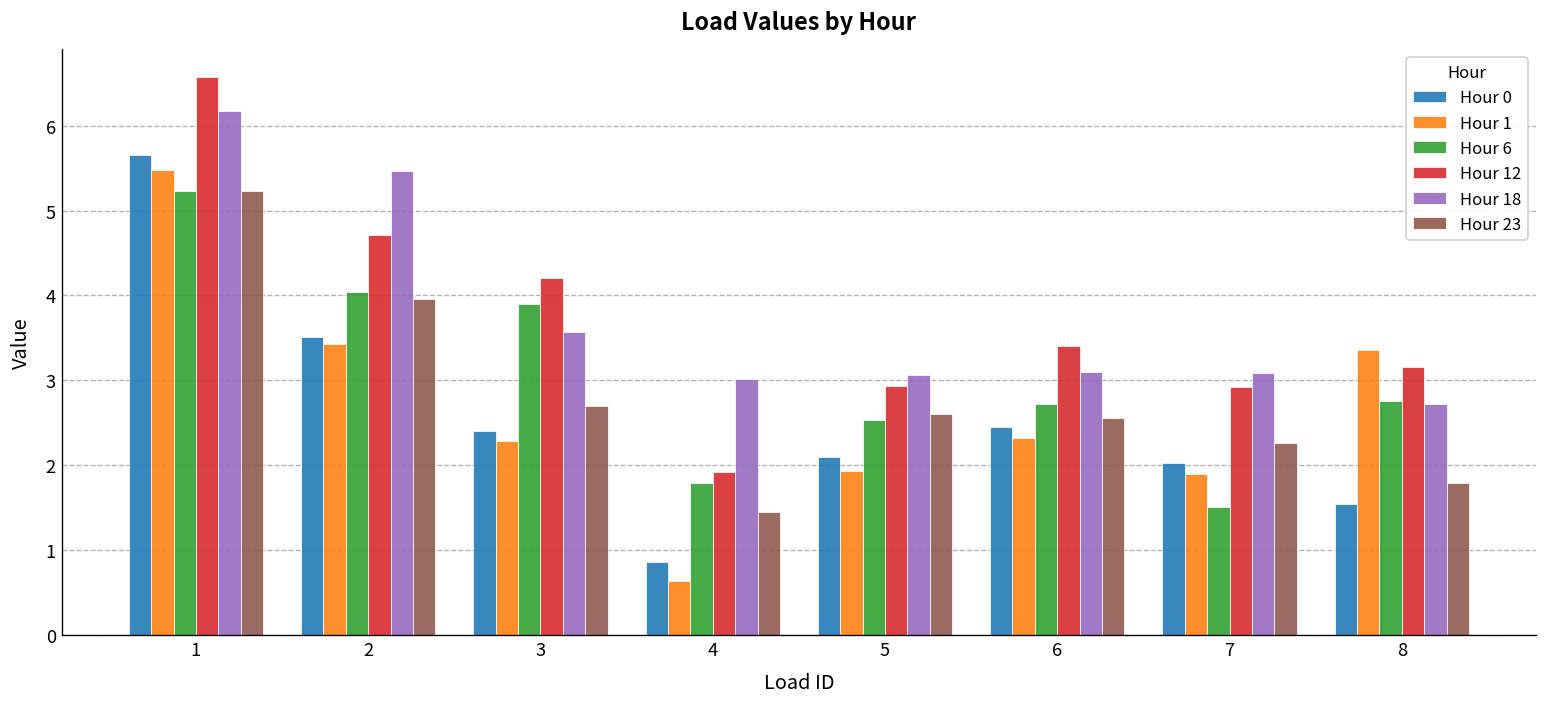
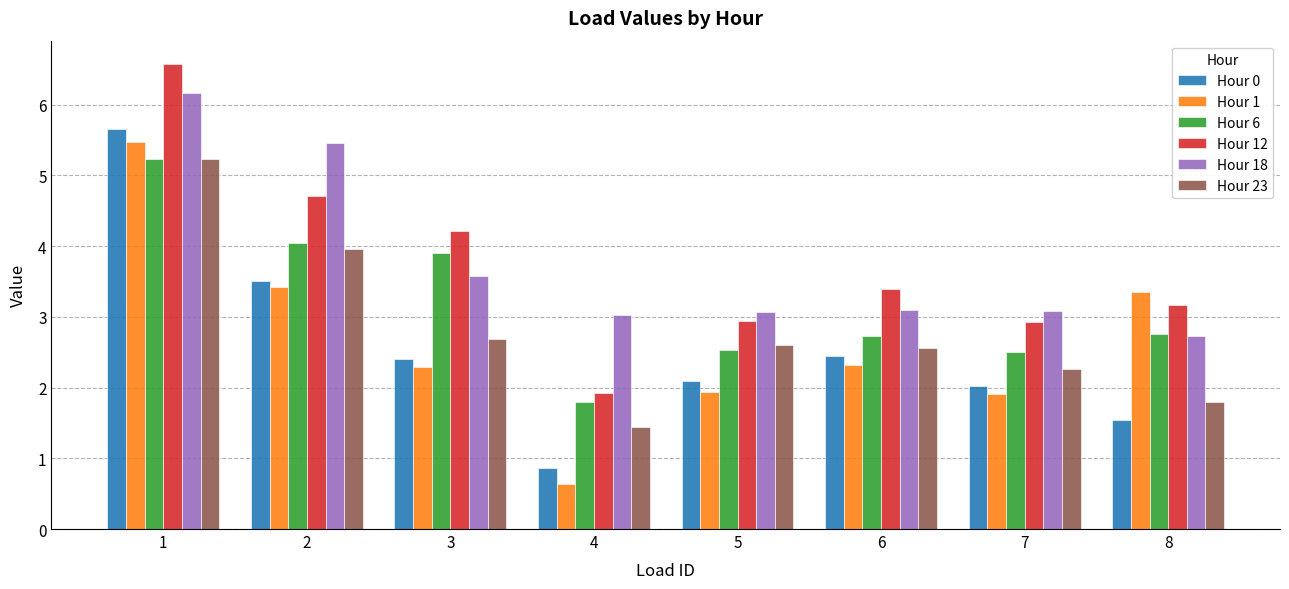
Hour 6, 7: 1.5 -> 2.5
